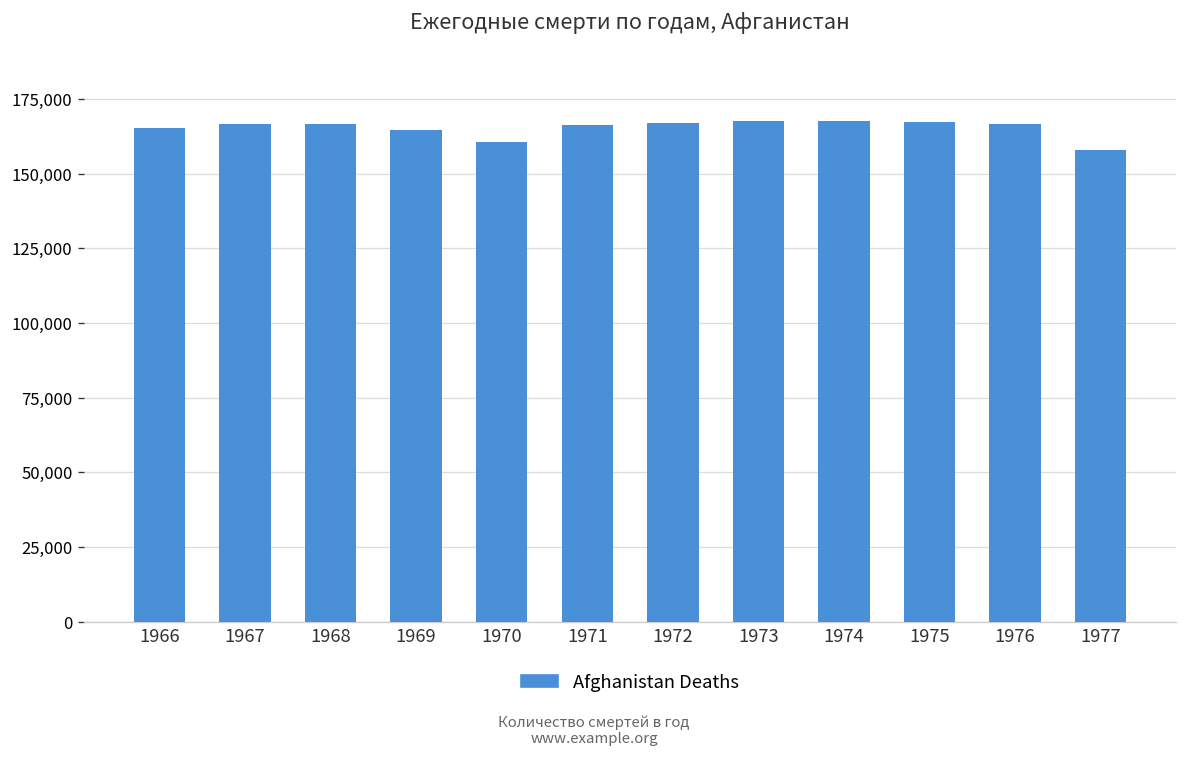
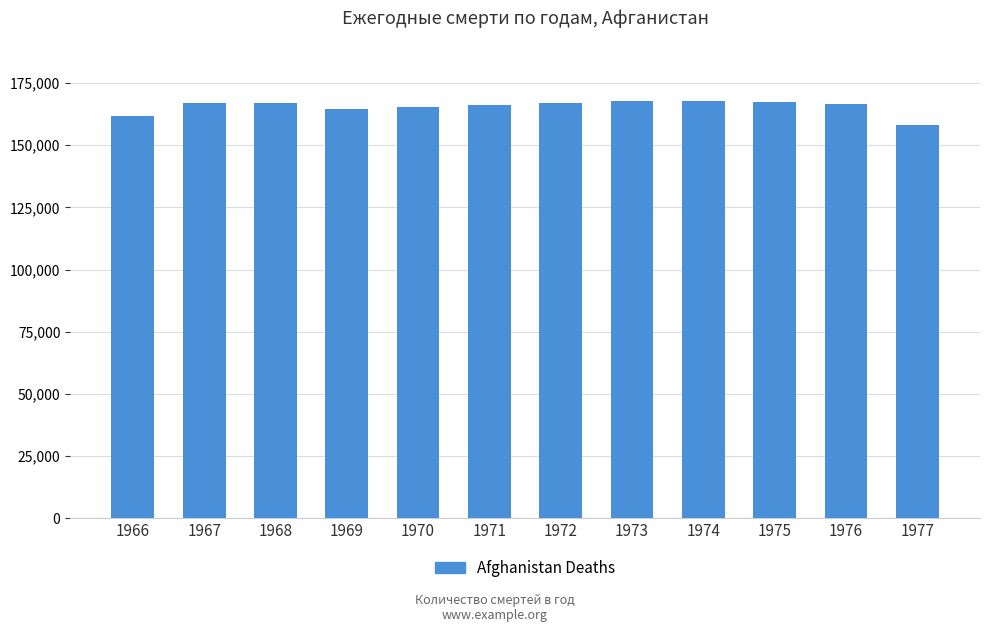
1966: 166,000 -> 162,000
1970: 161,000 -> 165,000
